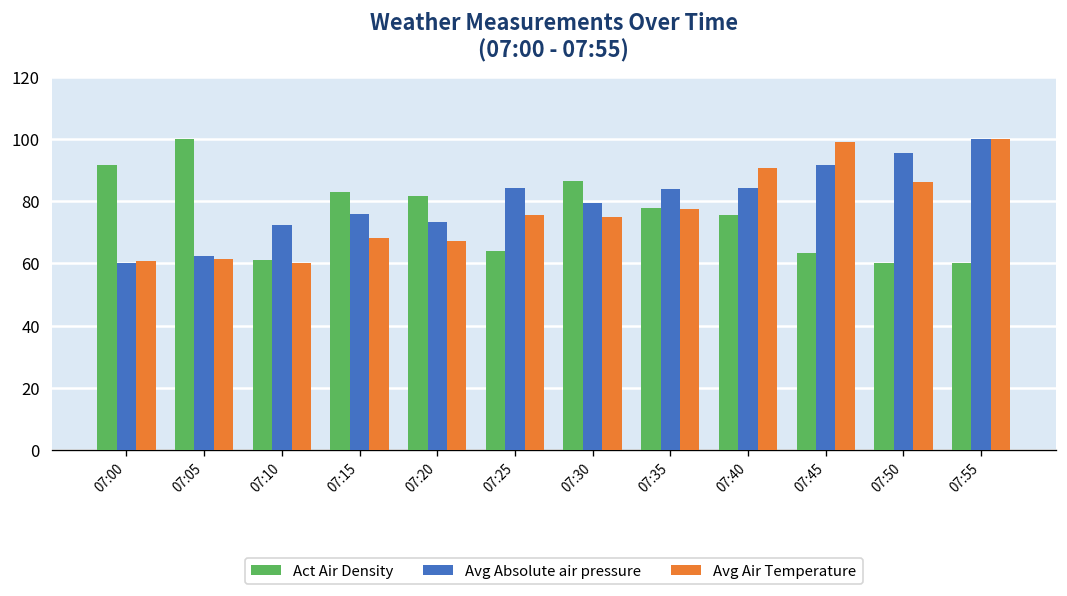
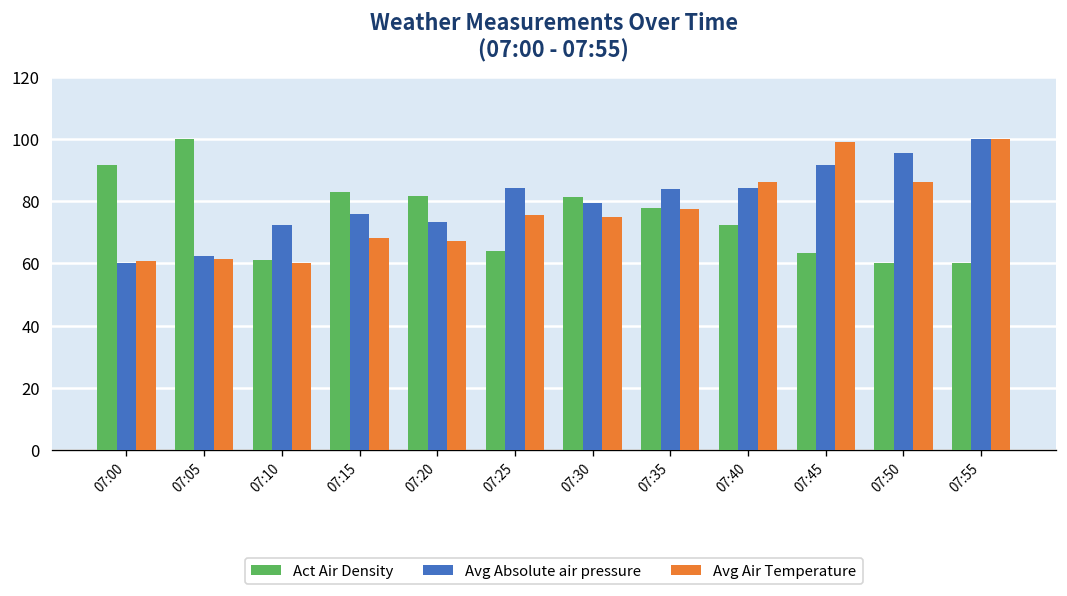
Act Air Density, 07:30: 87 -> 81
Act Air Density, 07:40: 76 -> 72
Avg Air Temperature, 07:40: 91 -> 86
